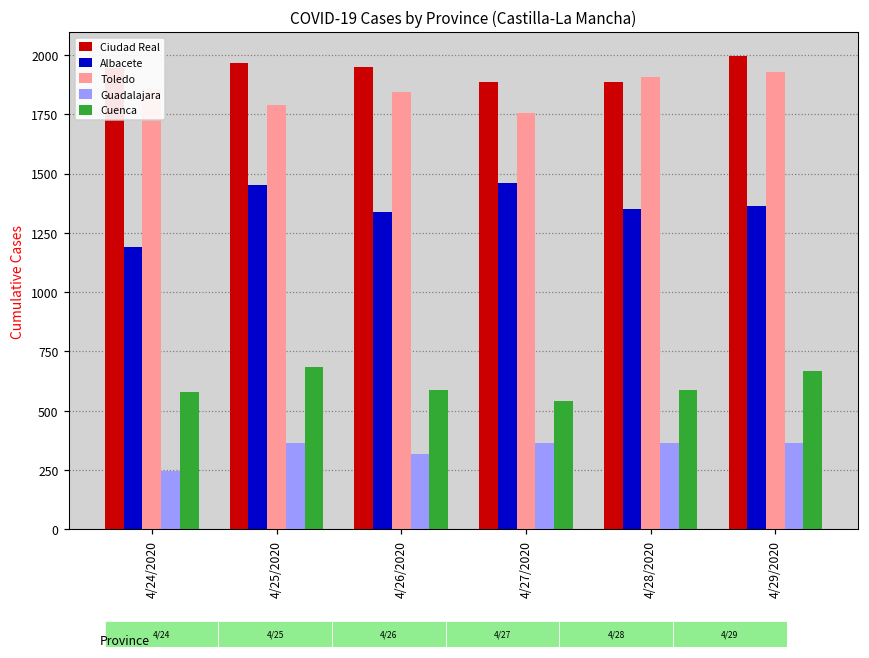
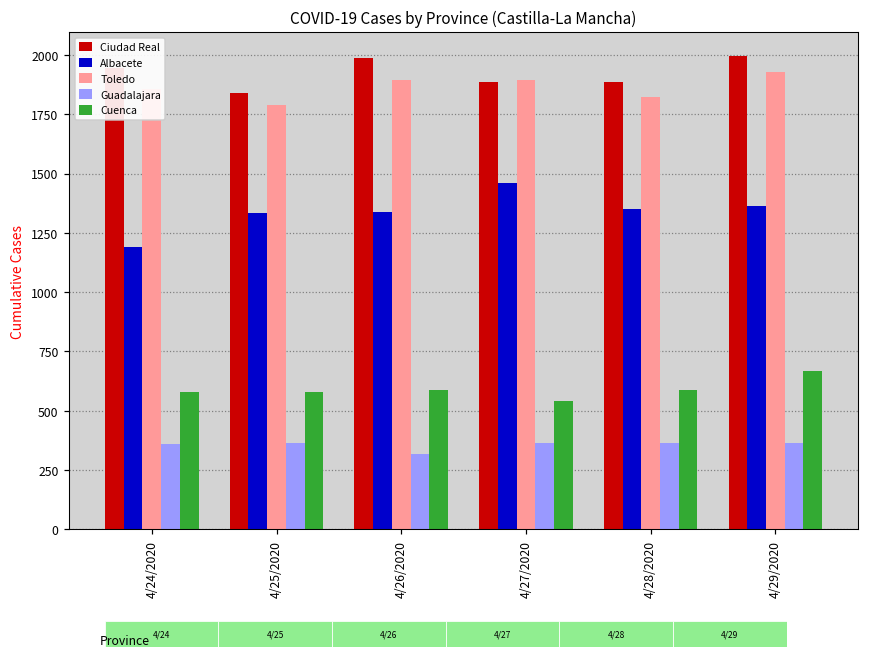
Guadalajara, 4/24/2020: 250 -> 360
Ciudad Real, 4/25/2020: 1970 -> 1840
Albacete, 4/25/2020: 1450 -> 1340
Cuenca, 4/25/2020: 690 -> 580
Ciudad Real, 4/26/2020: 1950 -> 1990
Toledo, 4/26/2020: 1840 -> 1890
Toledo, 4/27/2020: 1760 -> 1900
Toledo, 4/28/2020: 1910 -> 1820
